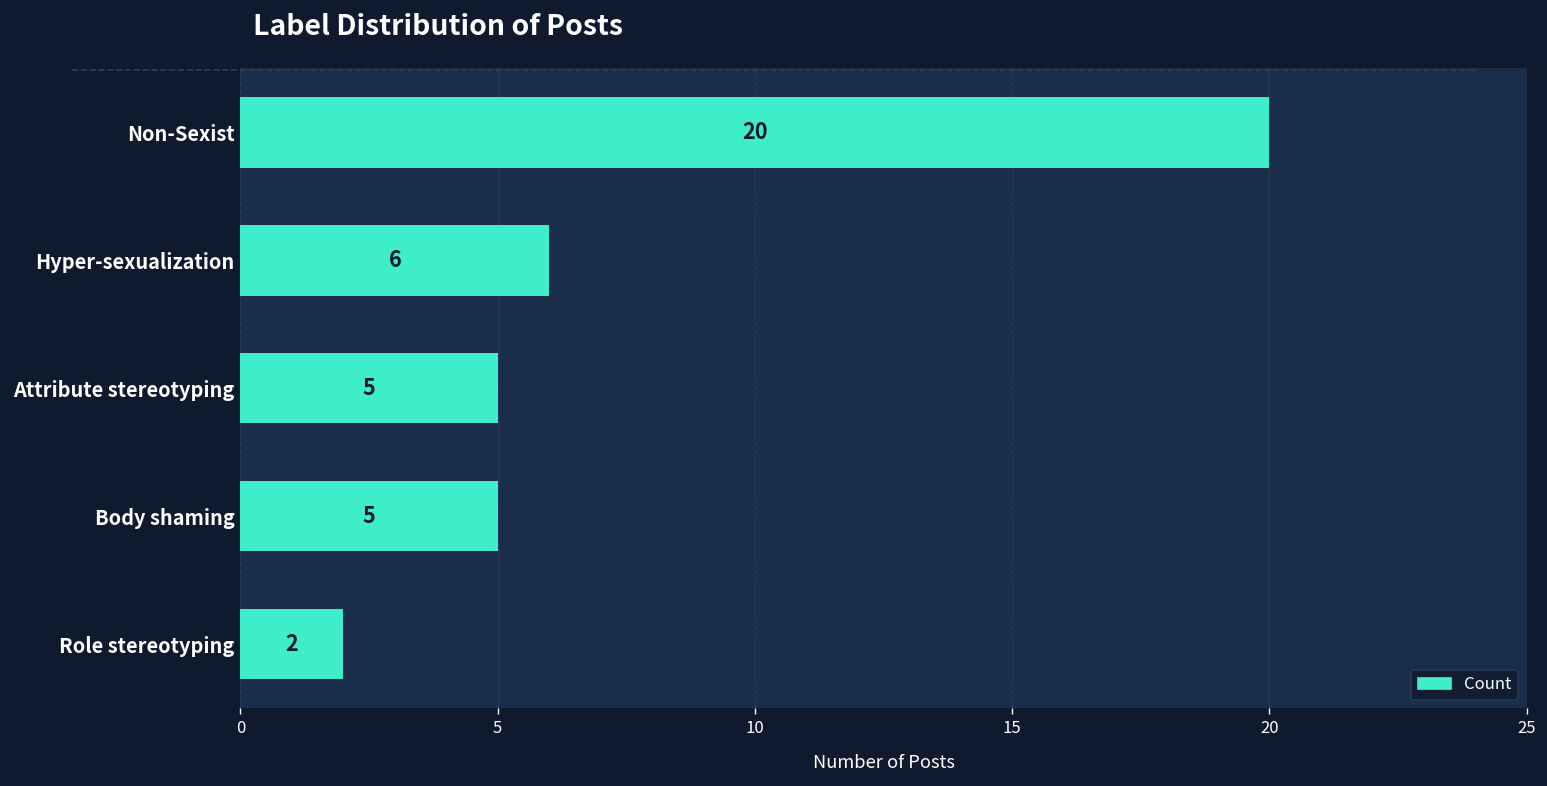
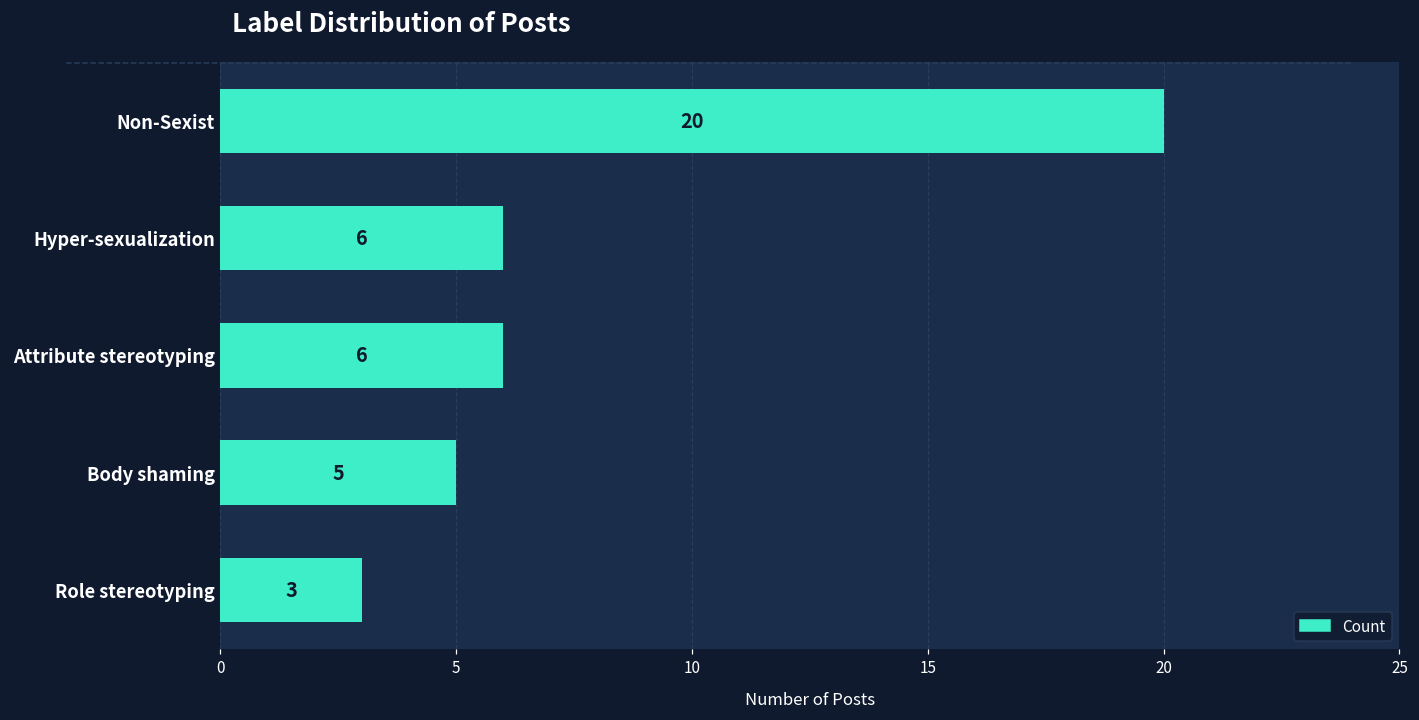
Attribute stereotyping: 5 -> 6
Role stereotyping: 2 -> 3
